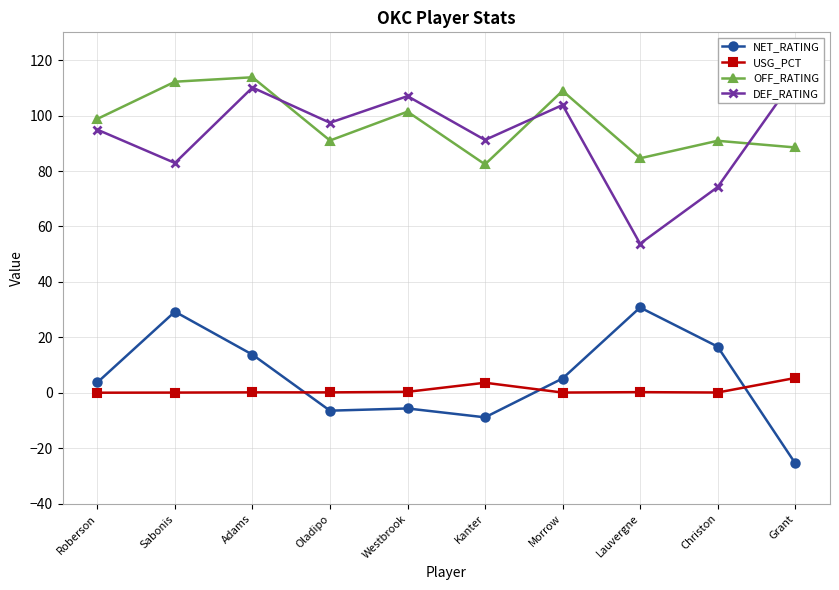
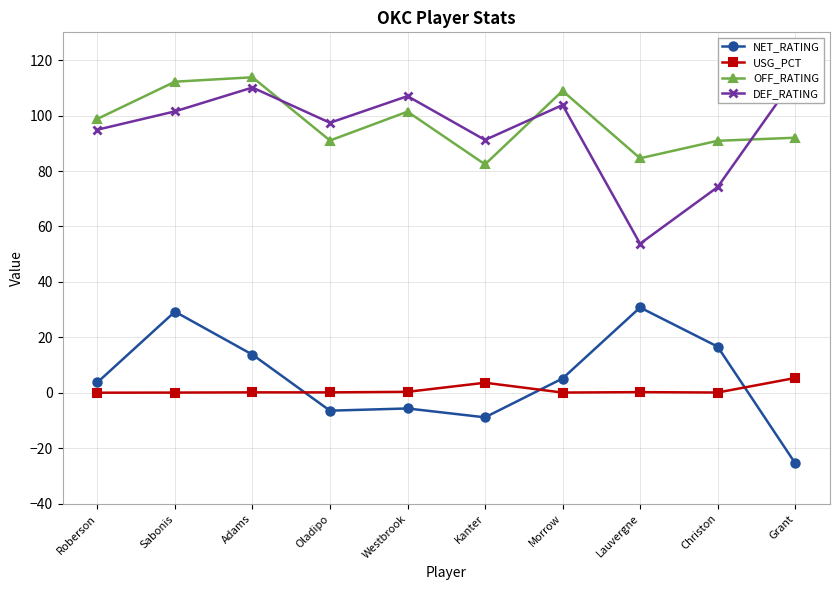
DEF_RATING, Sabonis: 83 -> 102
OFF_RATING, Grant: 89 -> 92
